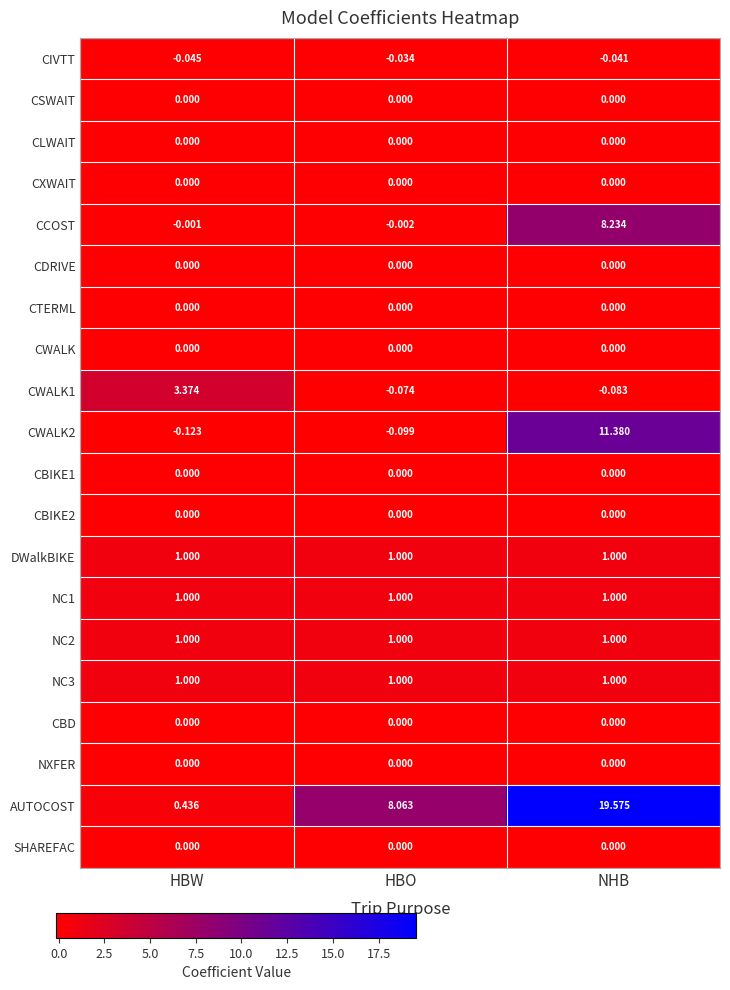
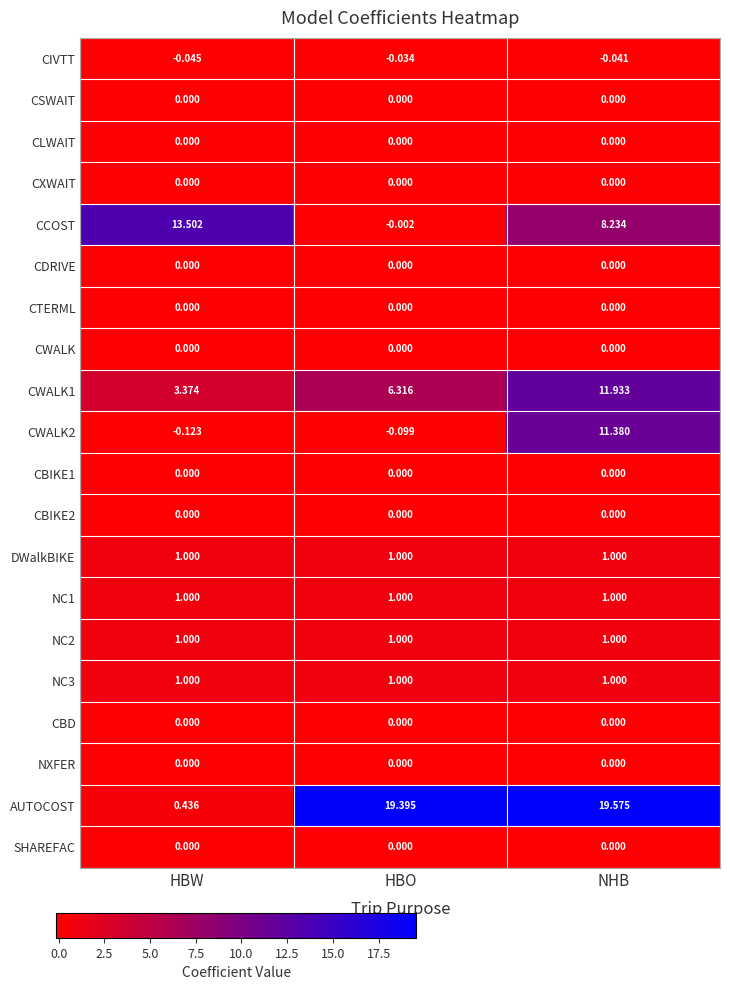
CCOST, HBW: -0.001 -> 13.502
CWALK1, HBO: -0.074 -> 6.316
CWALK1, NHB: -0.083 -> 11.933
AUTOCOST, HBO: 8.063 -> 19.395
